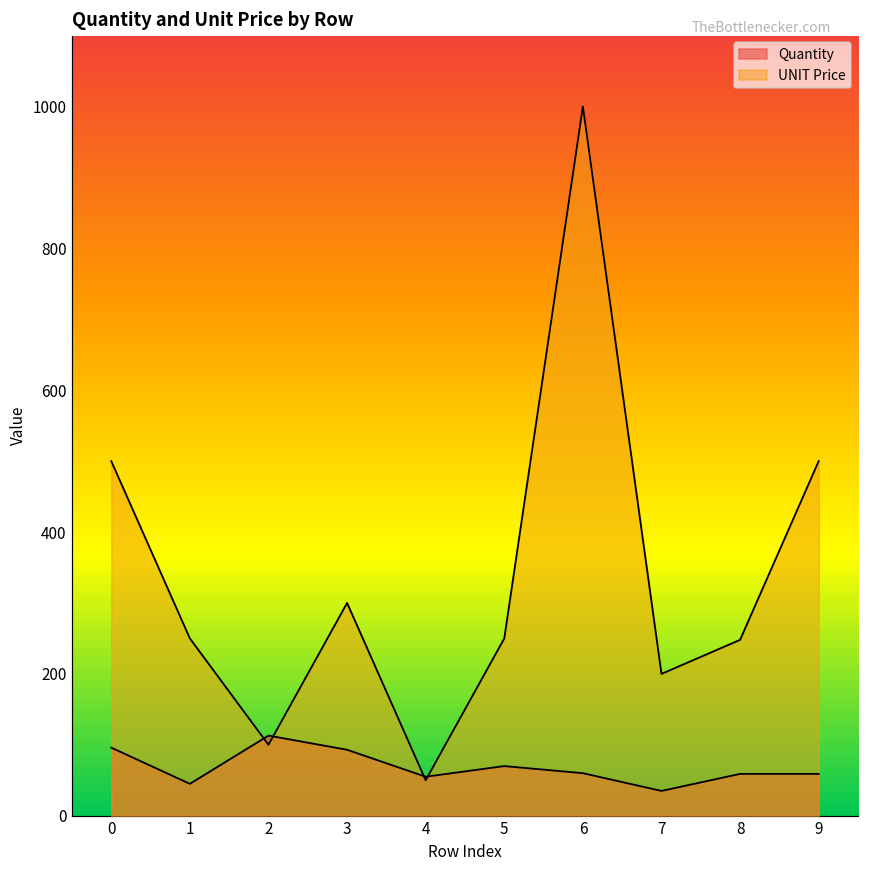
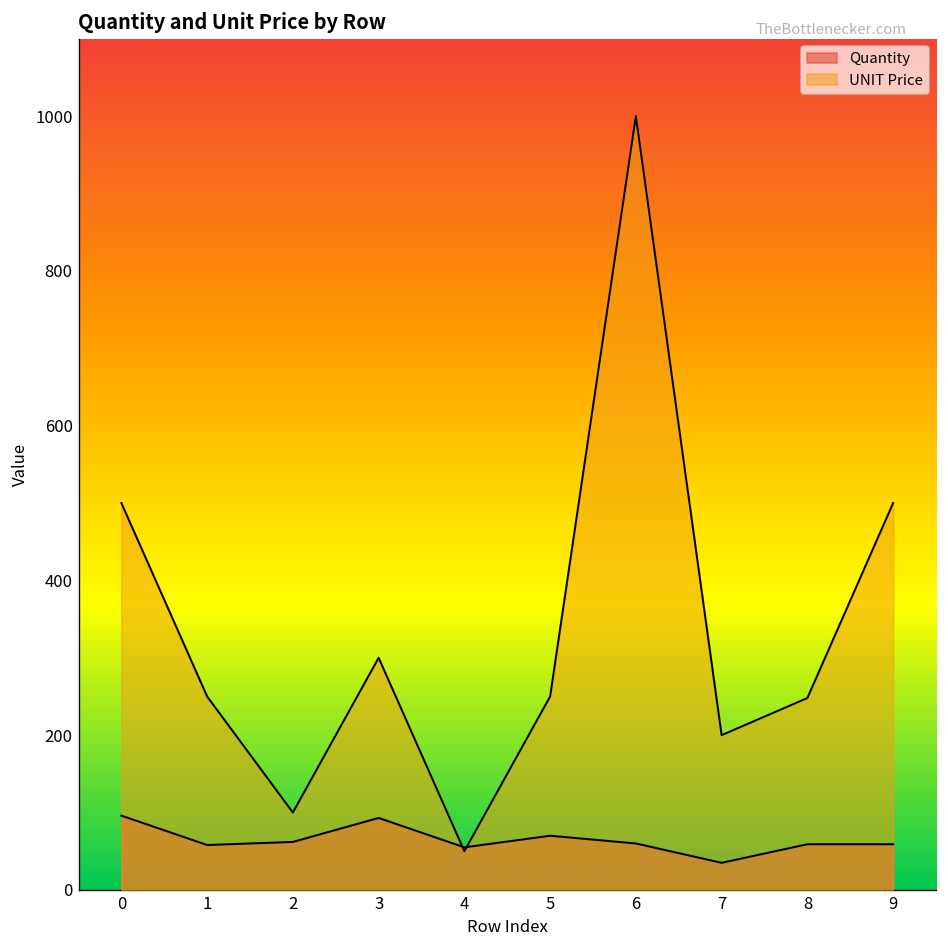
Quantity, 1: 50 -> 60
Quantity, 2: 110 -> 60
